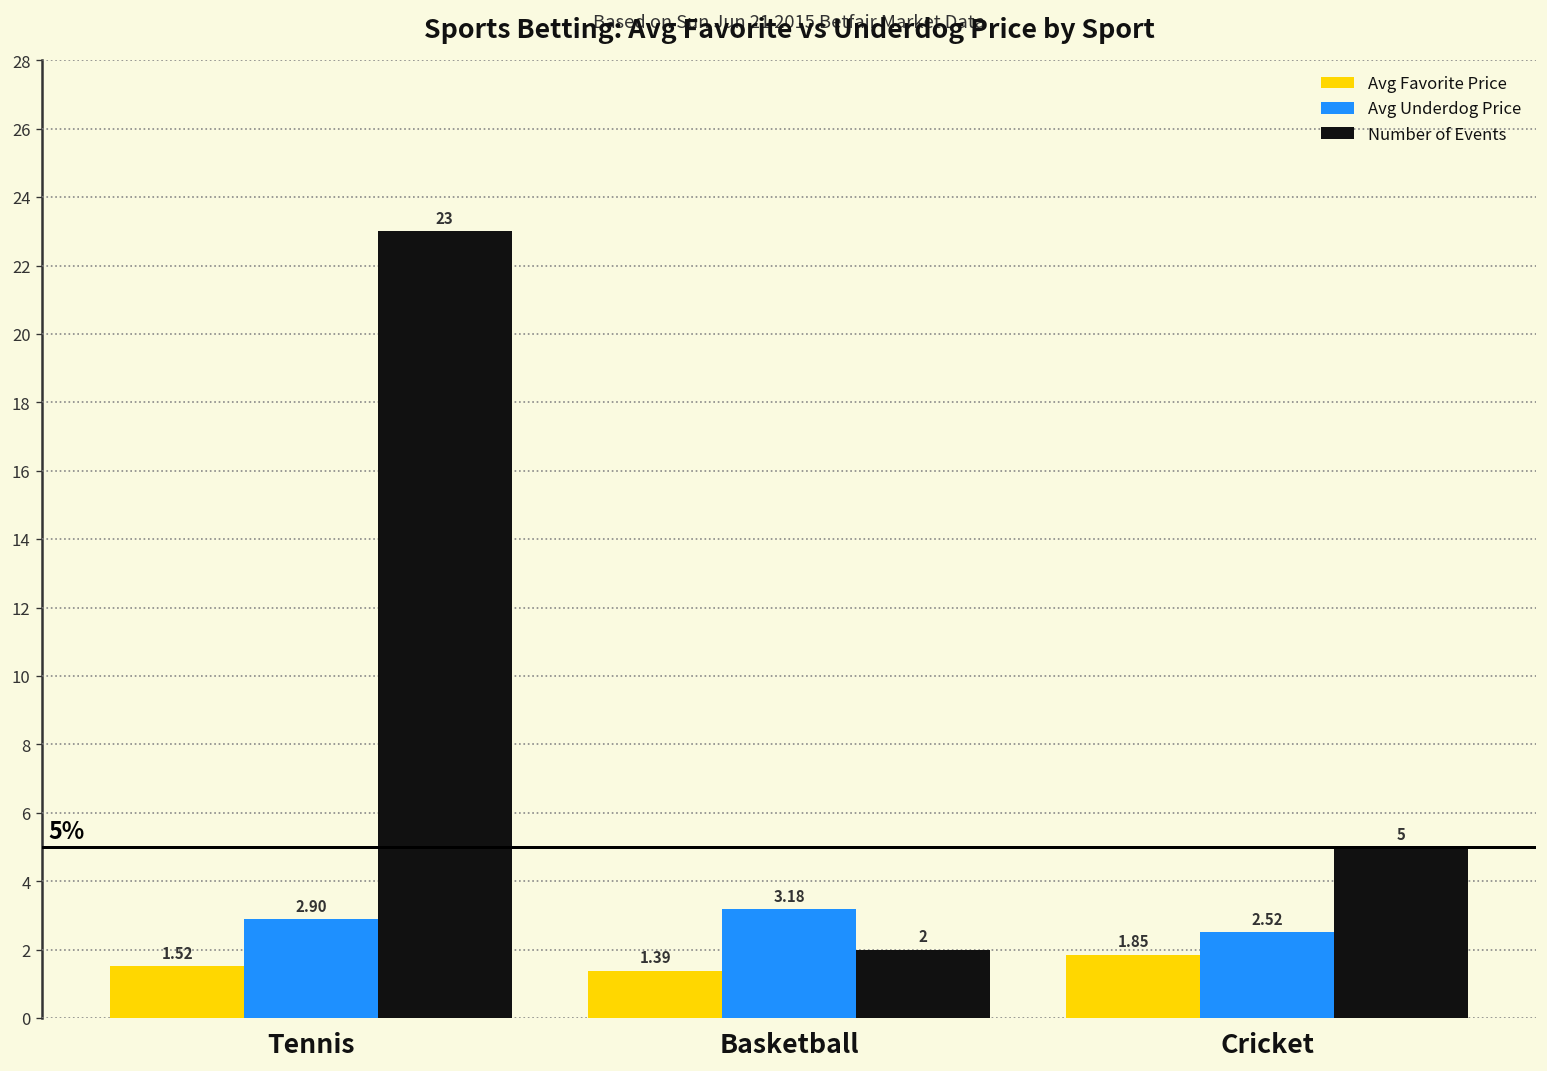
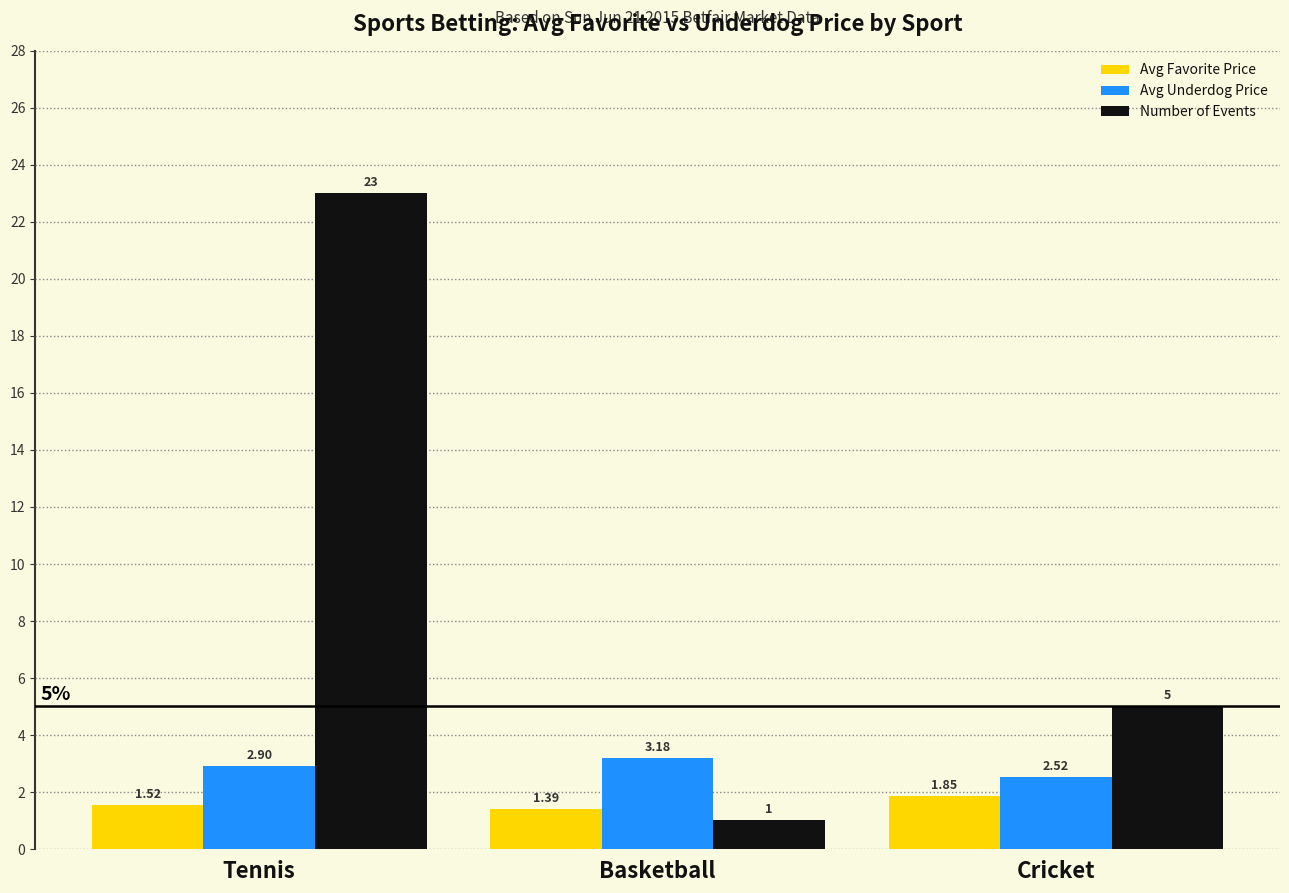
Number of Events, Basketball: 2 -> 1
